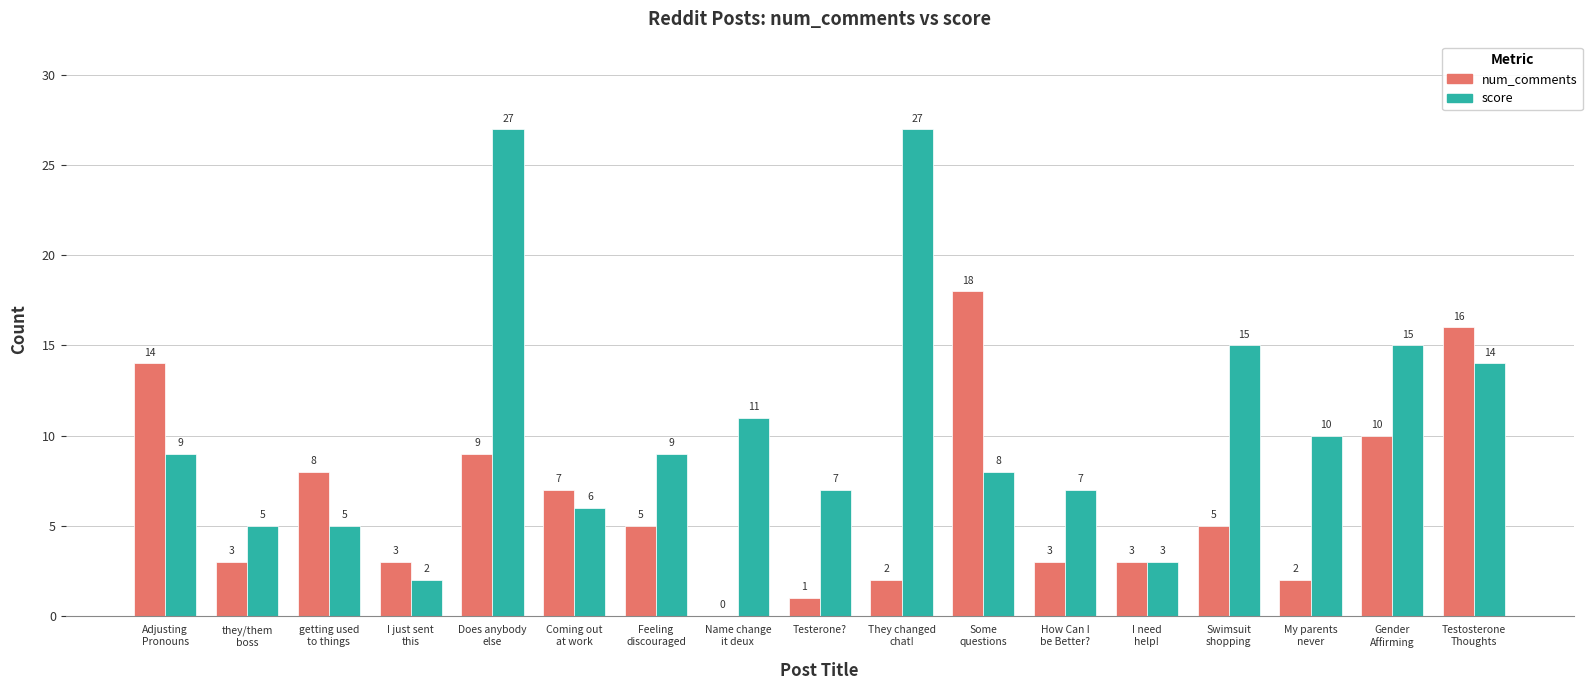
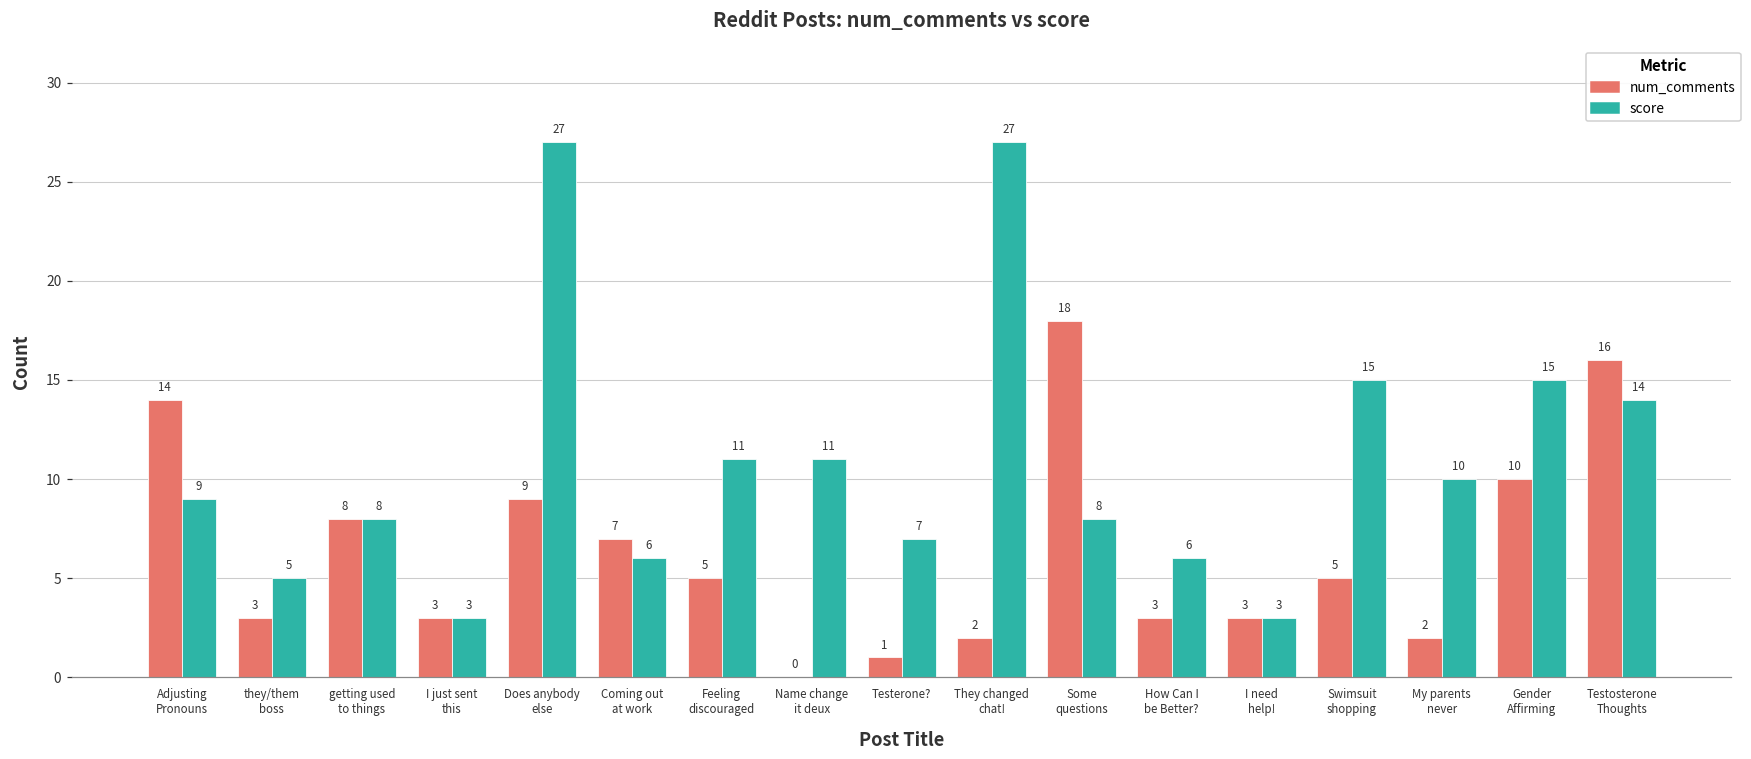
score, getting used to things: 5 -> 8
score, I just sent this: 2 -> 3
score, Feeling discouraged: 9 -> 11
score, How Can I be Better?: 7 -> 6
